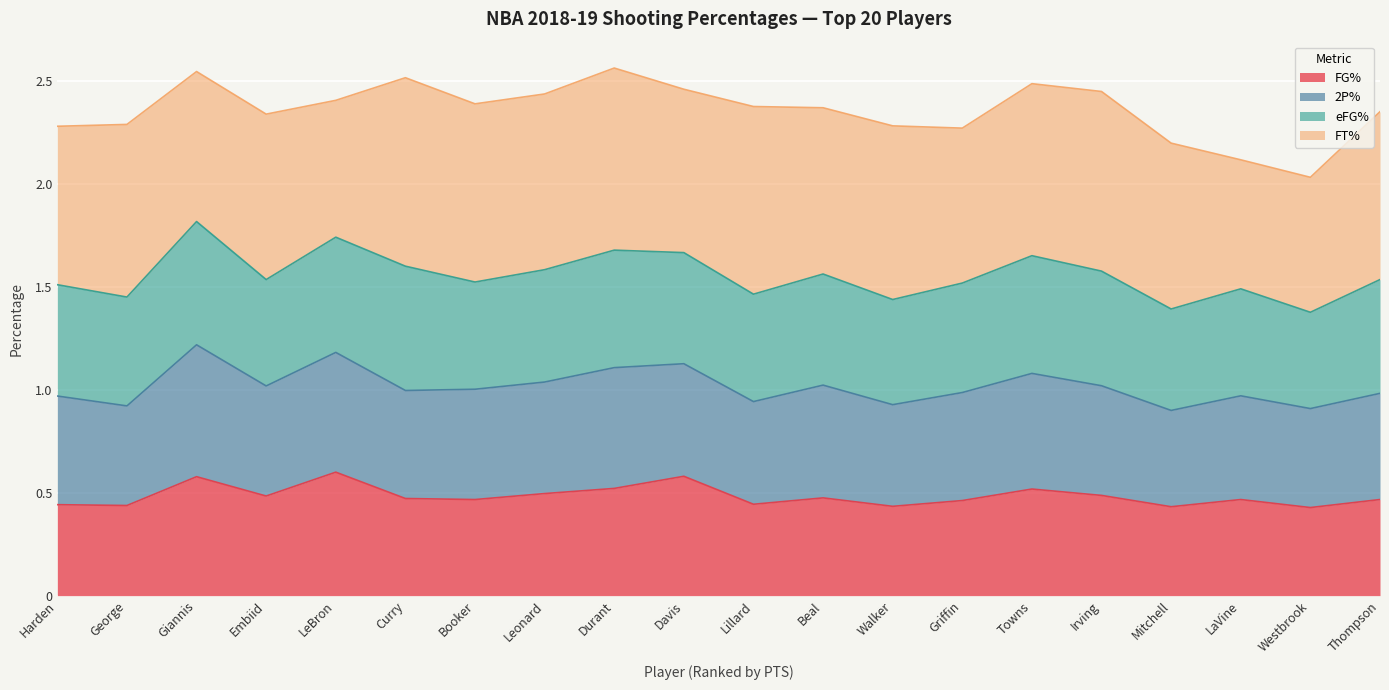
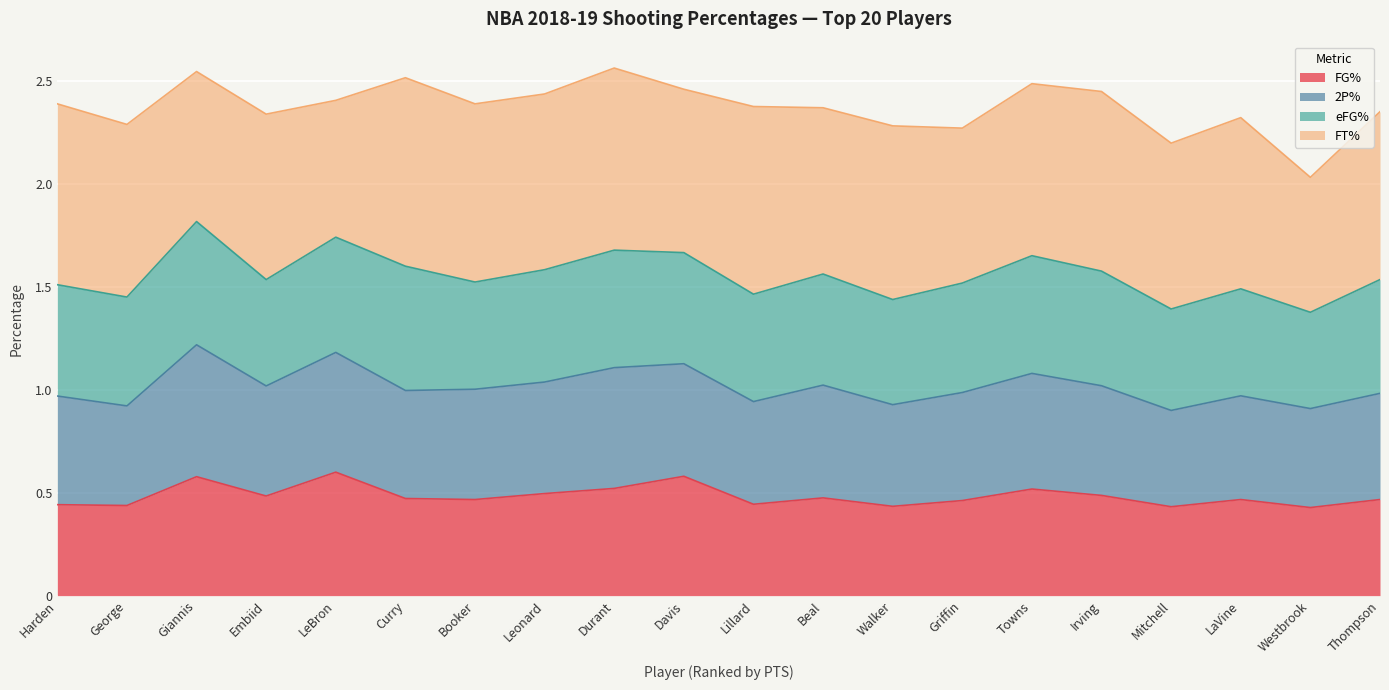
FT%, Harden: 0.77 -> 0.88
FT%, LaVine: 0.63 -> 0.83
